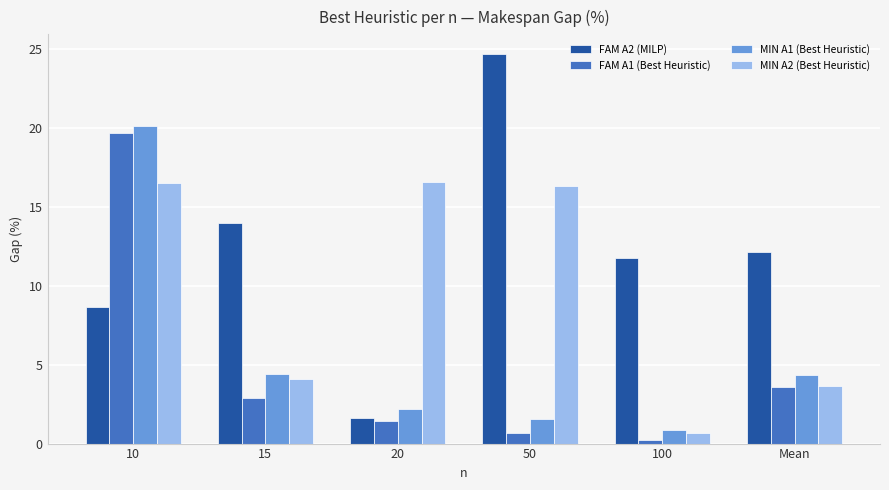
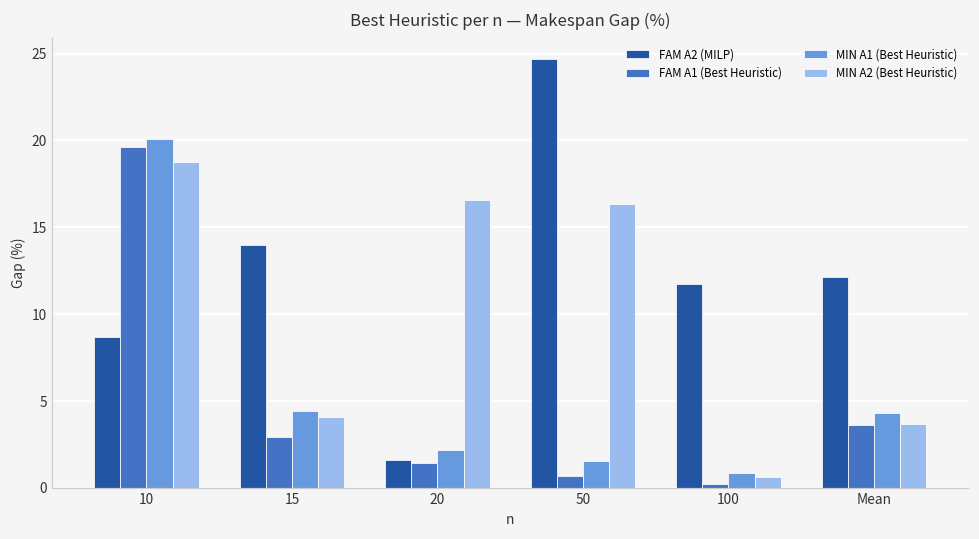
MIN A2 (Best Heuristic), 10: 16.5 -> 18.8
